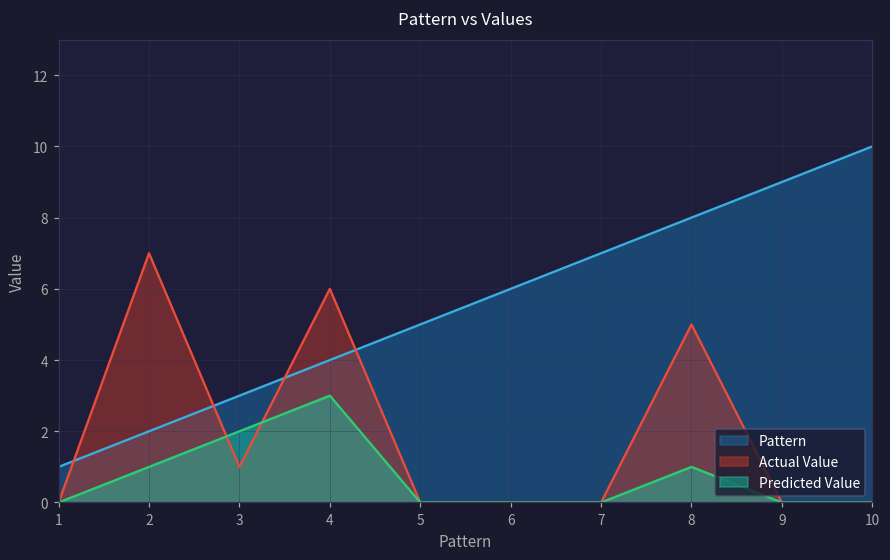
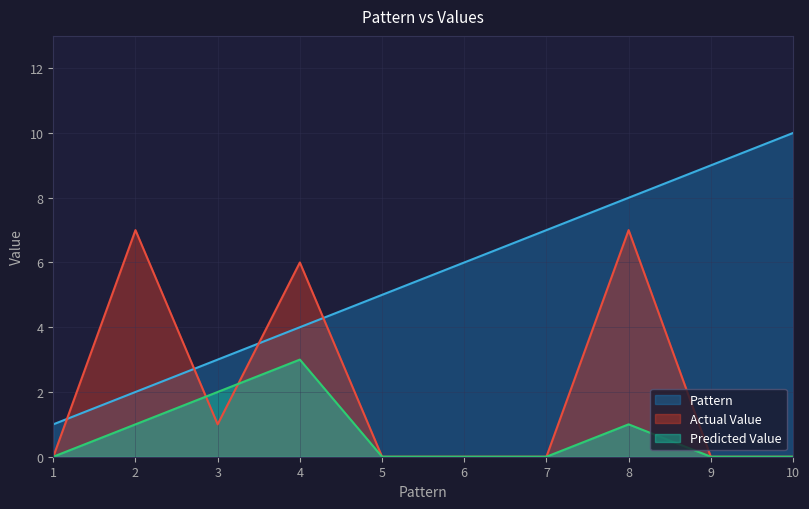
Actual Value, 8: 5 -> 7
